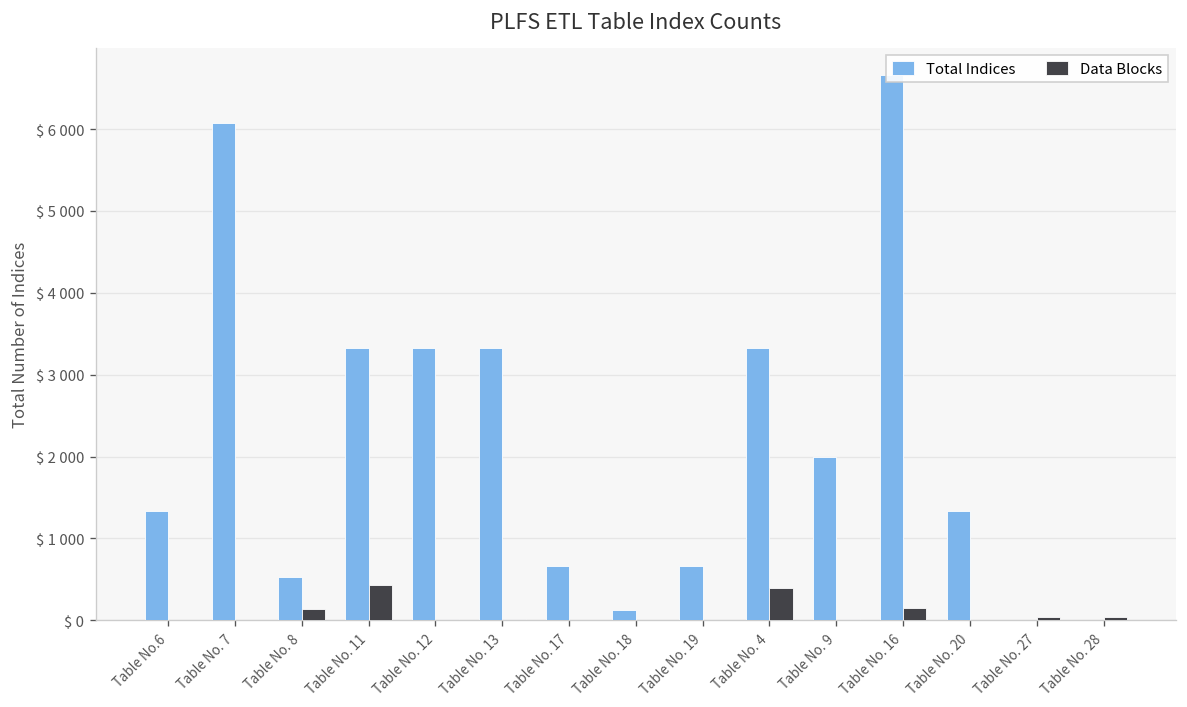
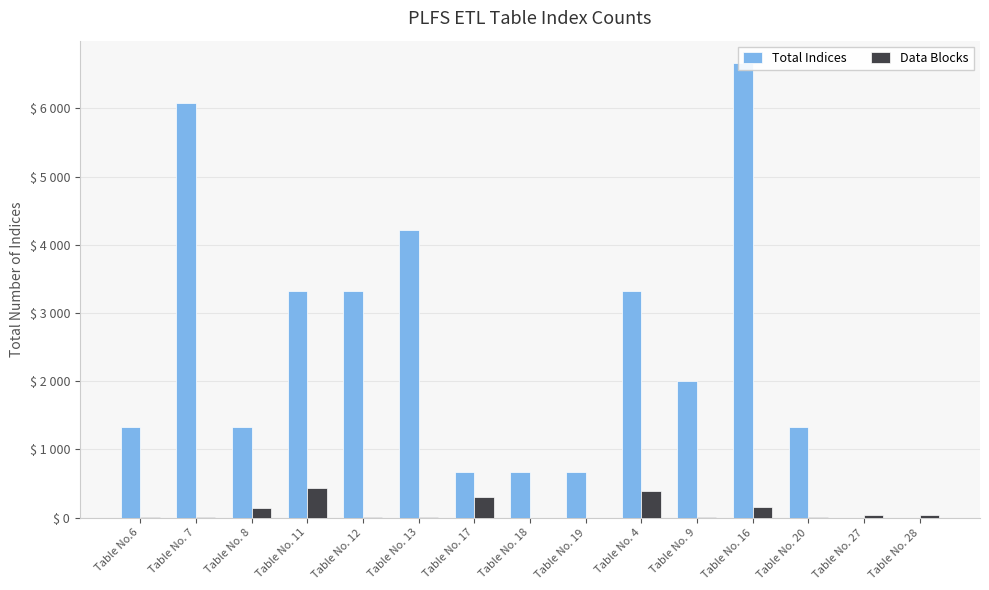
Total Indices, Table No. 8: $ 500 -> $ 1300
Total Indices, Table No. 13: $ 3300 -> $ 4200
Data Blocks, Table No. 17: $ 0 -> $ 300
Total Indices, Table No. 18: $ 100 -> $ 700
